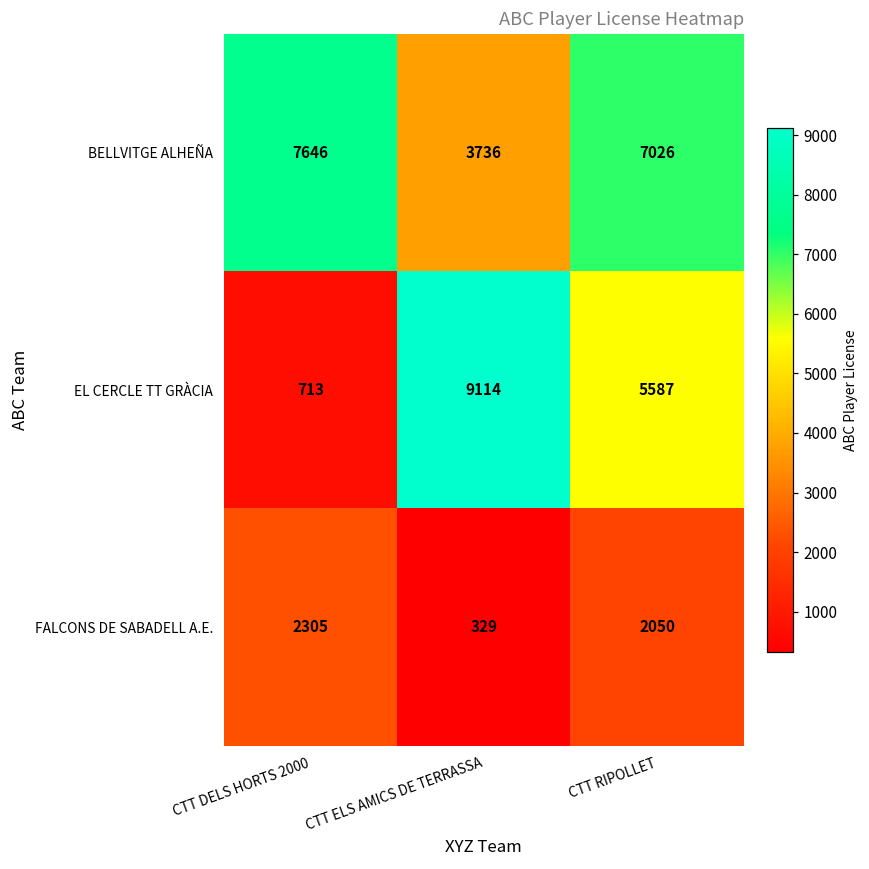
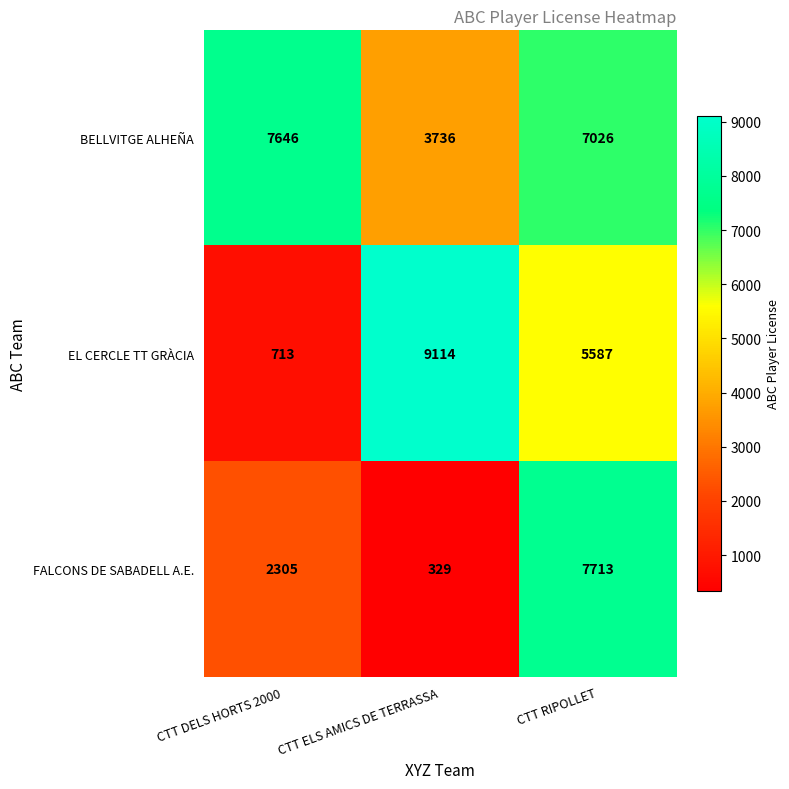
FALCONS DE SABADELL A.E., CTT RIPOLLET: 2050 -> 7713
